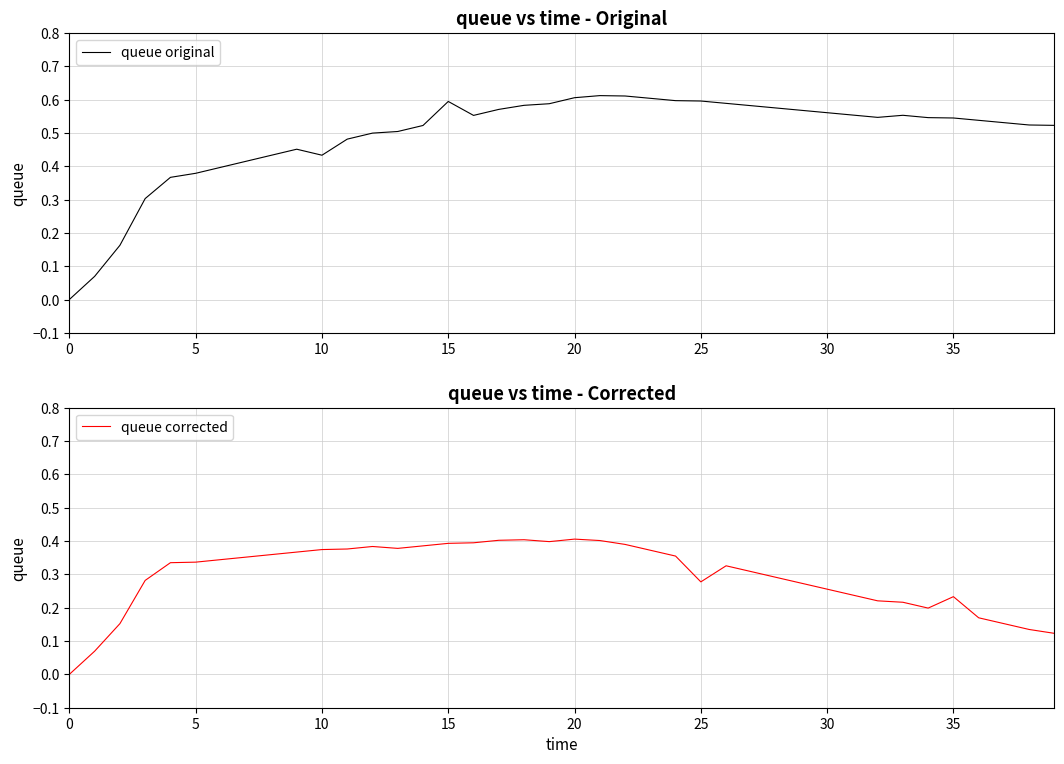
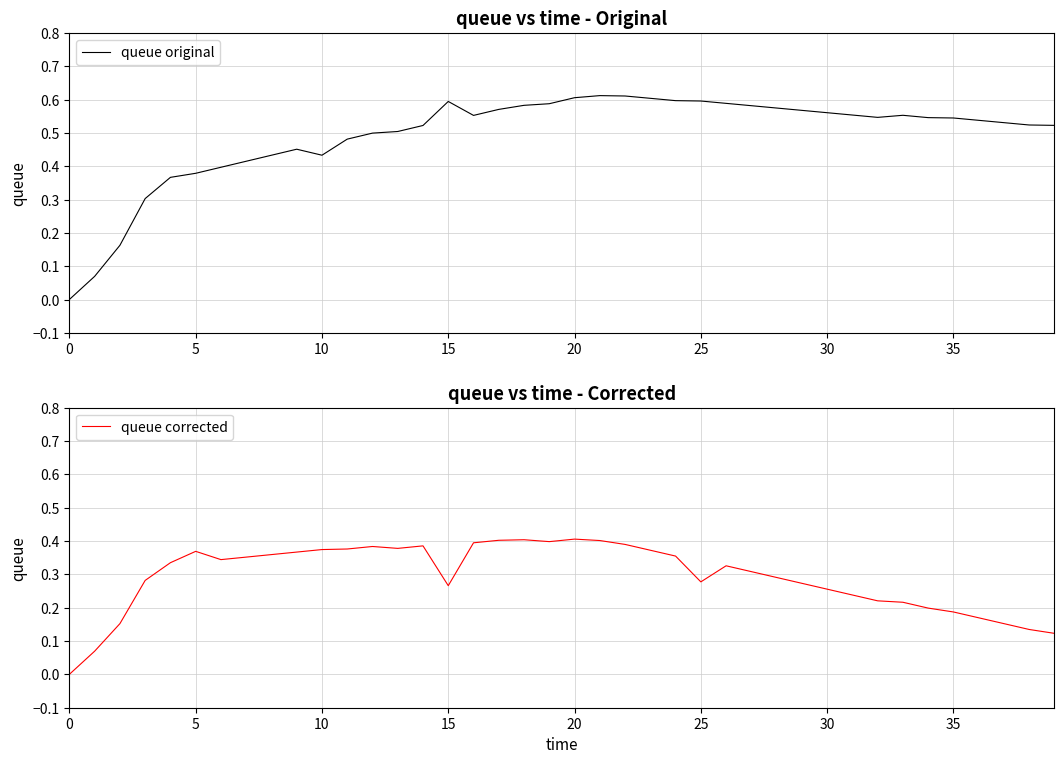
queue vs time - Corrected, 5: 0.34 -> 0.37
queue vs time - Corrected, 15: 0.39 -> 0.27
queue vs time - Corrected, 35: 0.23 -> 0.19
